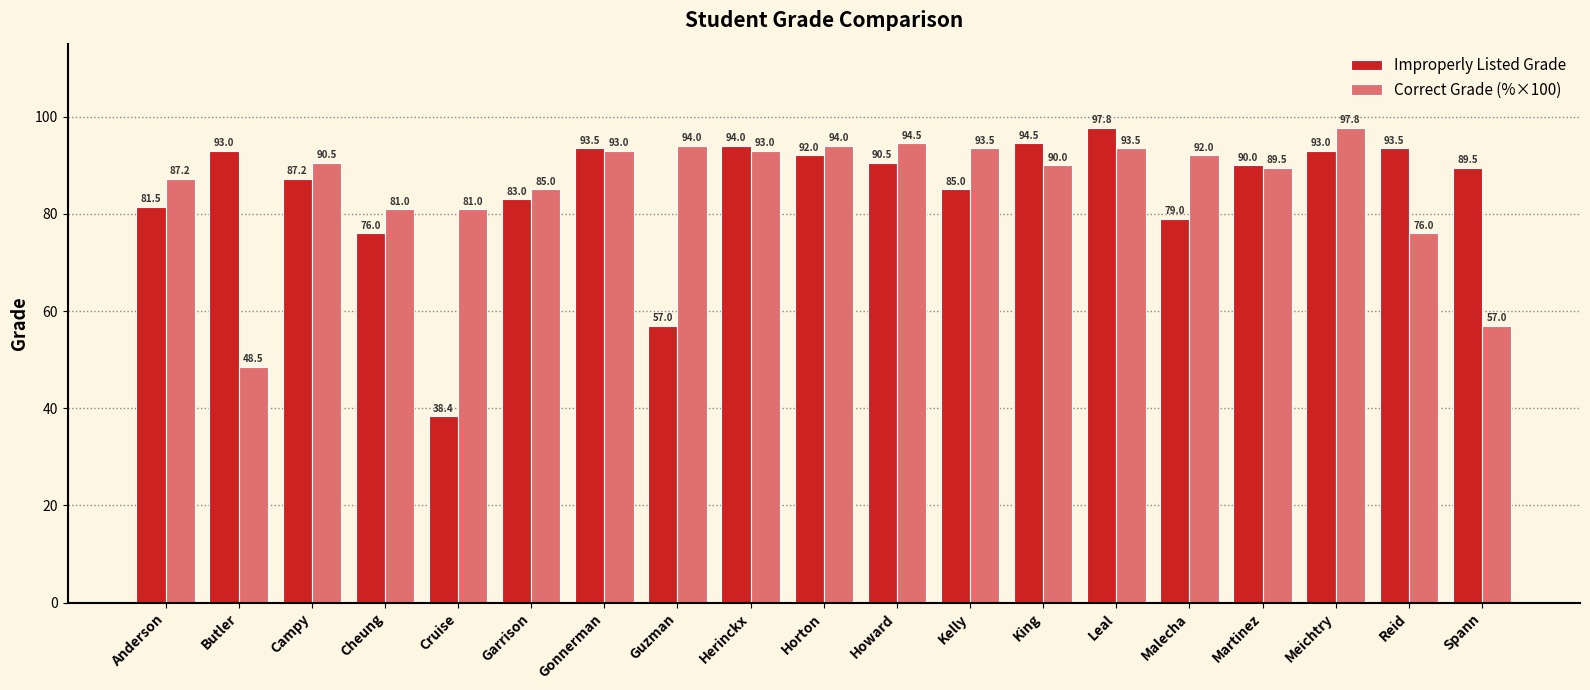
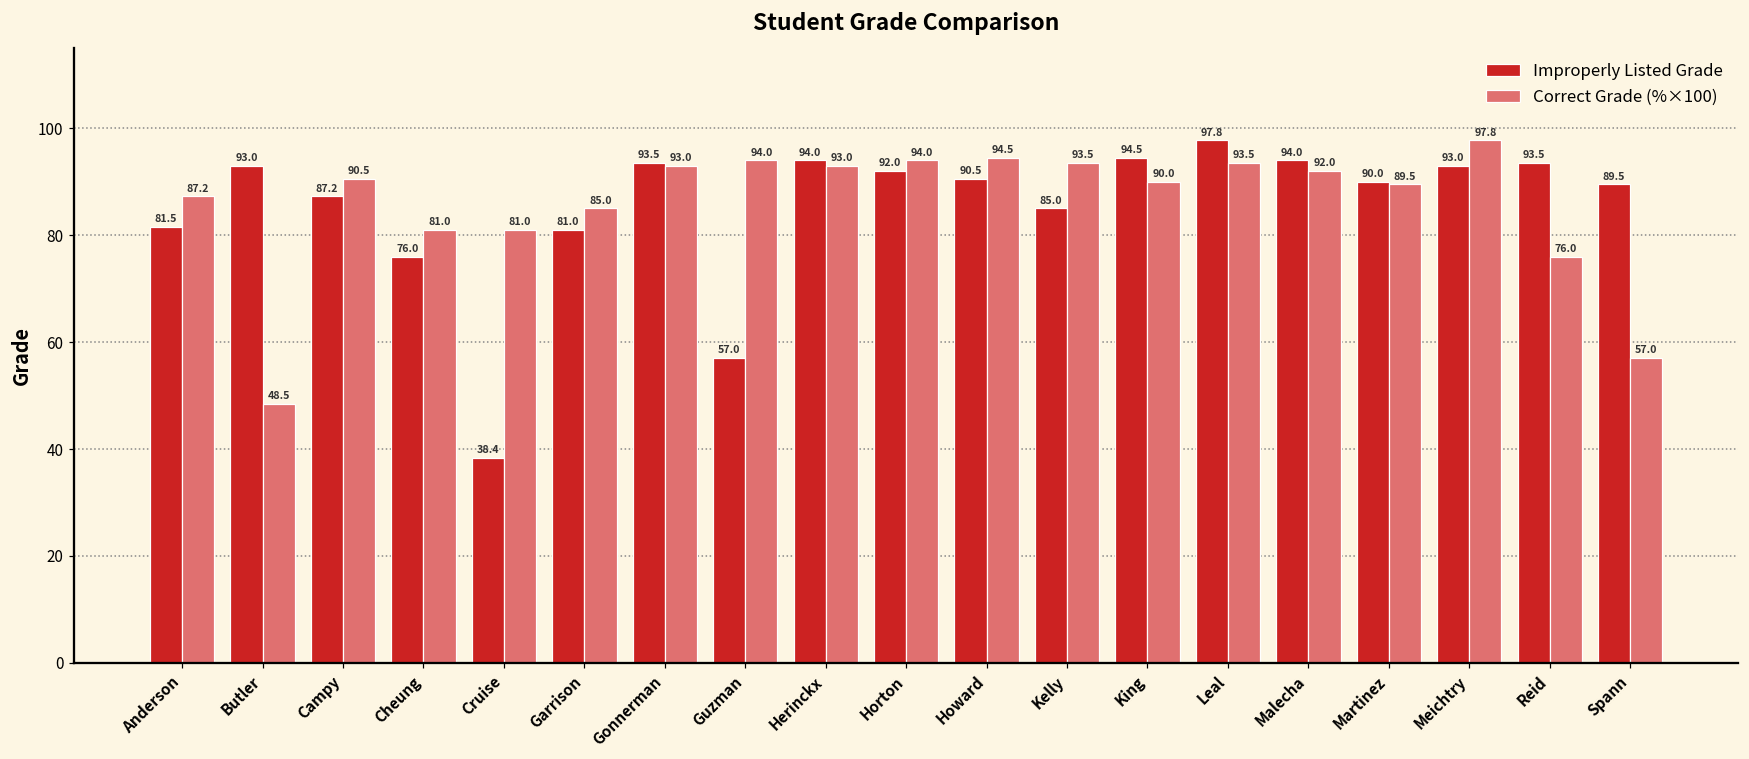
Improperly Listed Grade, Garrison: 83.0 -> 81.0
Improperly Listed Grade, Malecha: 79.0 -> 94.0
